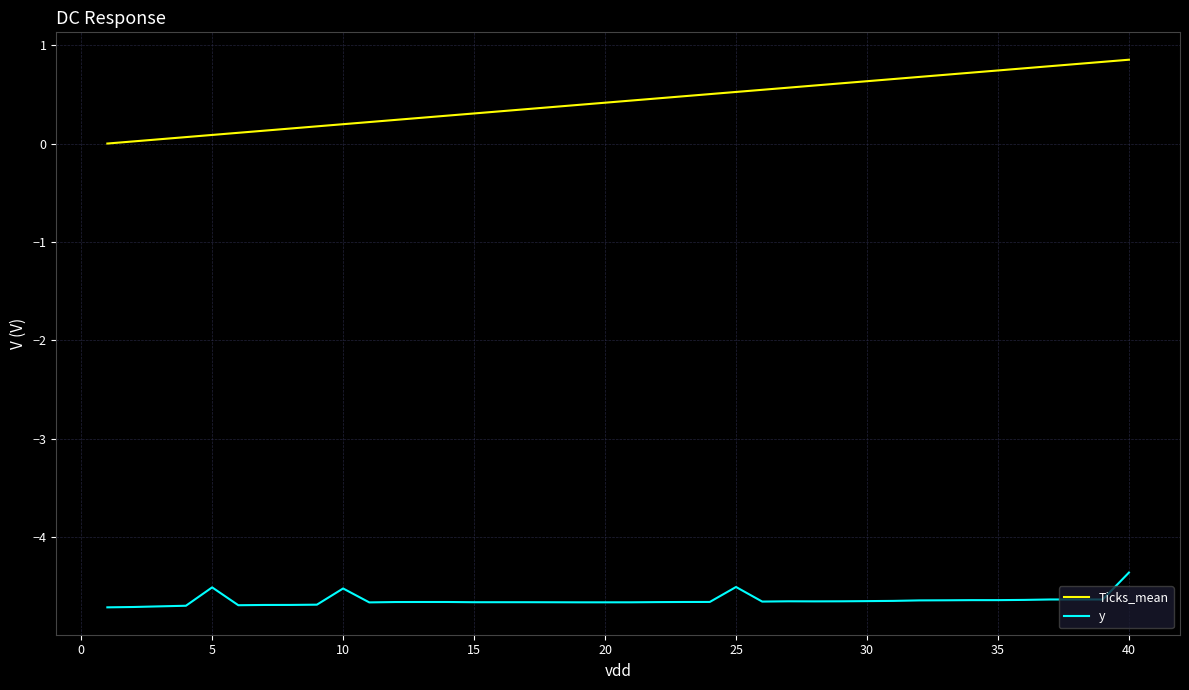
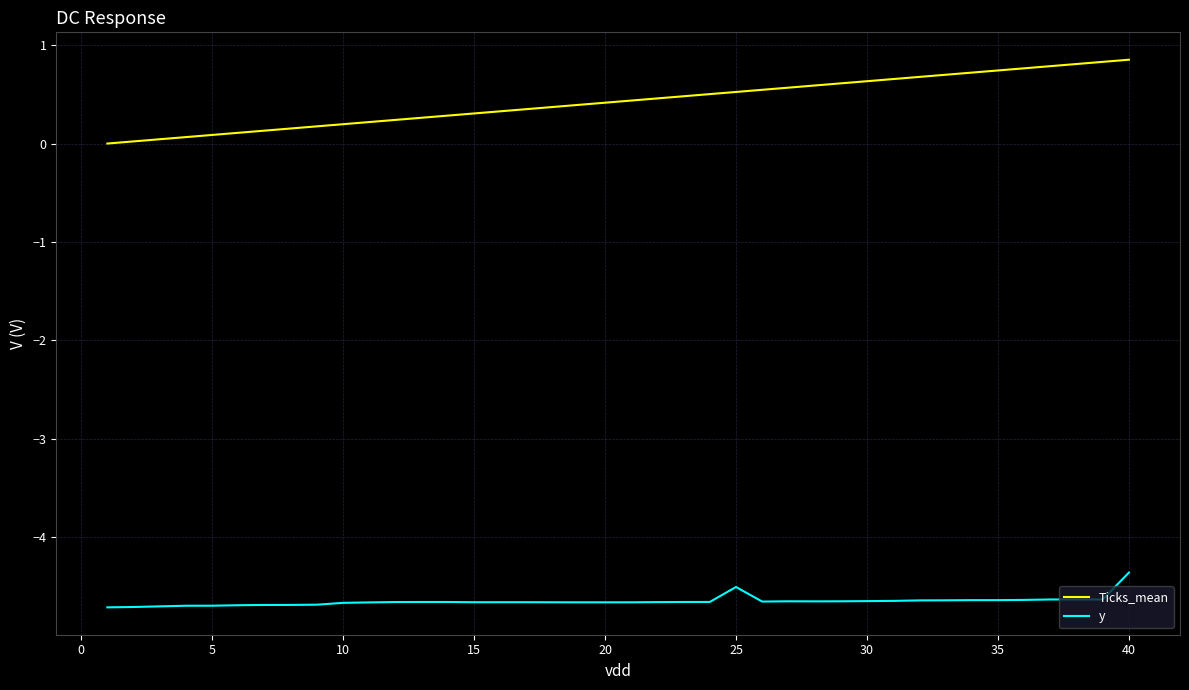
y, 5: -4.5 -> -4.7
y, 10: -4.5 -> -4.7
